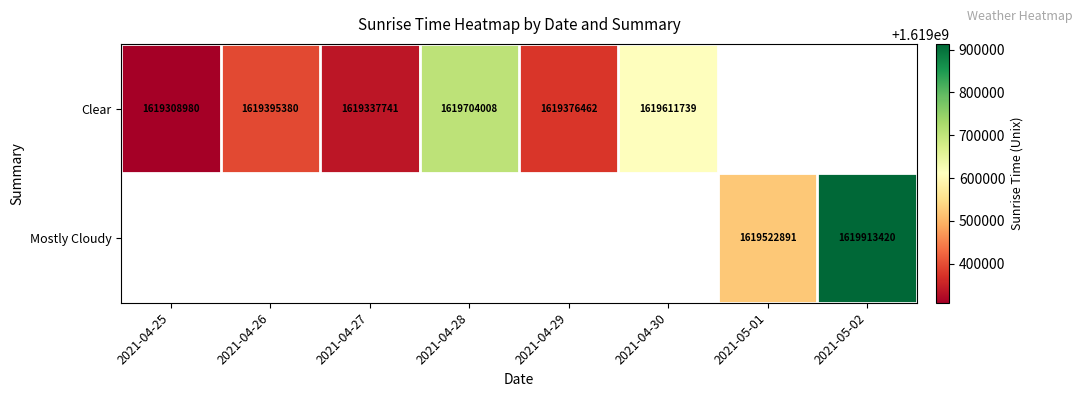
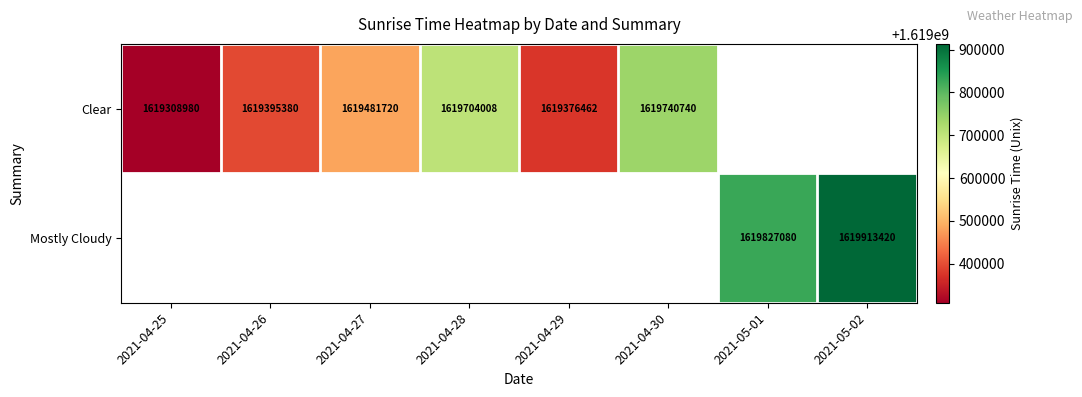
Clear, 2021-04-27: 1619337741 -> 1619481720
Clear, 2021-04-30: 1619611739 -> 1619740740
Mostly Cloudy, 2021-05-01: 1619522891 -> 1619827080
